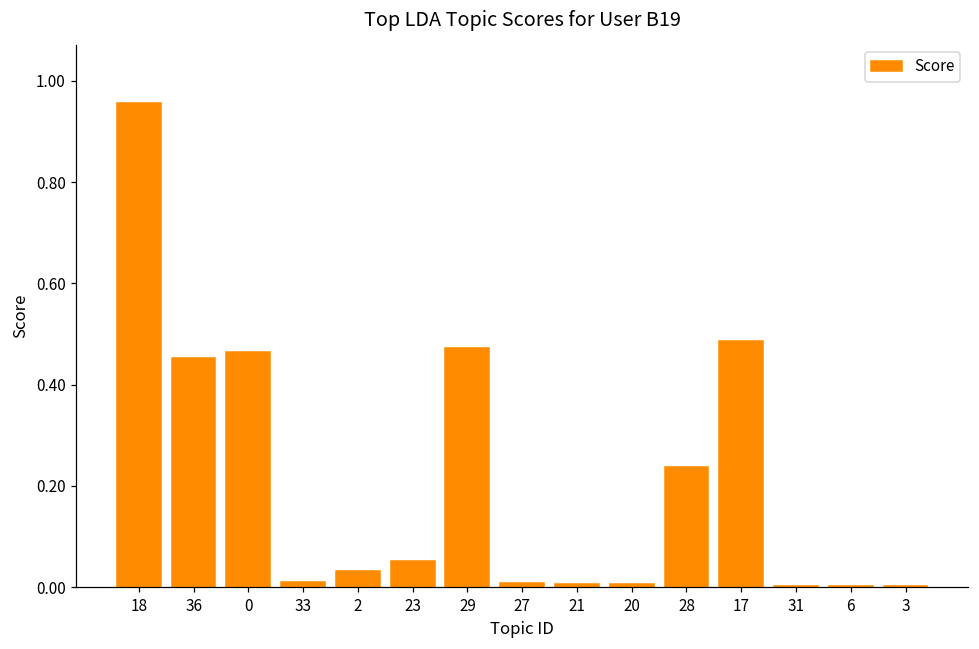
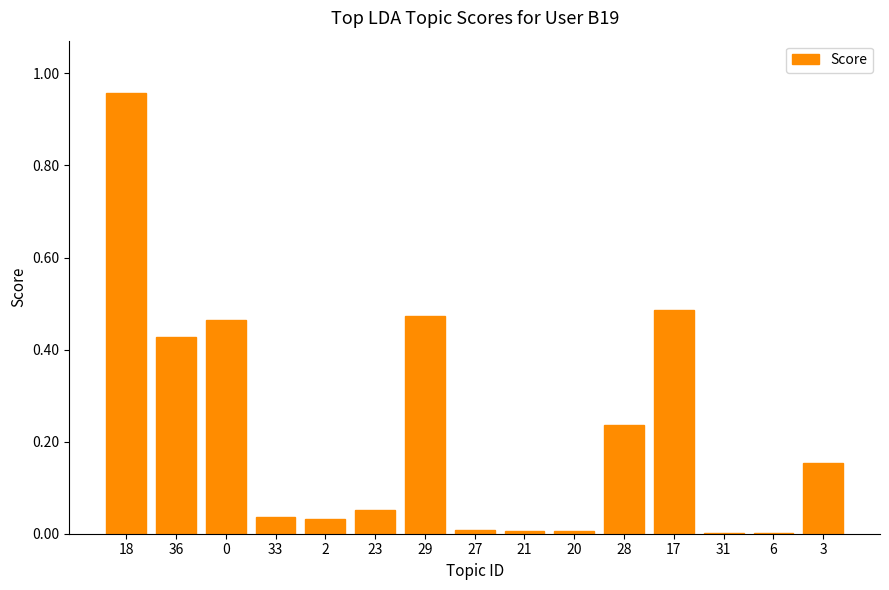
36: 0.45 -> 0.43
33: 0.01 -> 0.04
3: 0.00 -> 0.15
